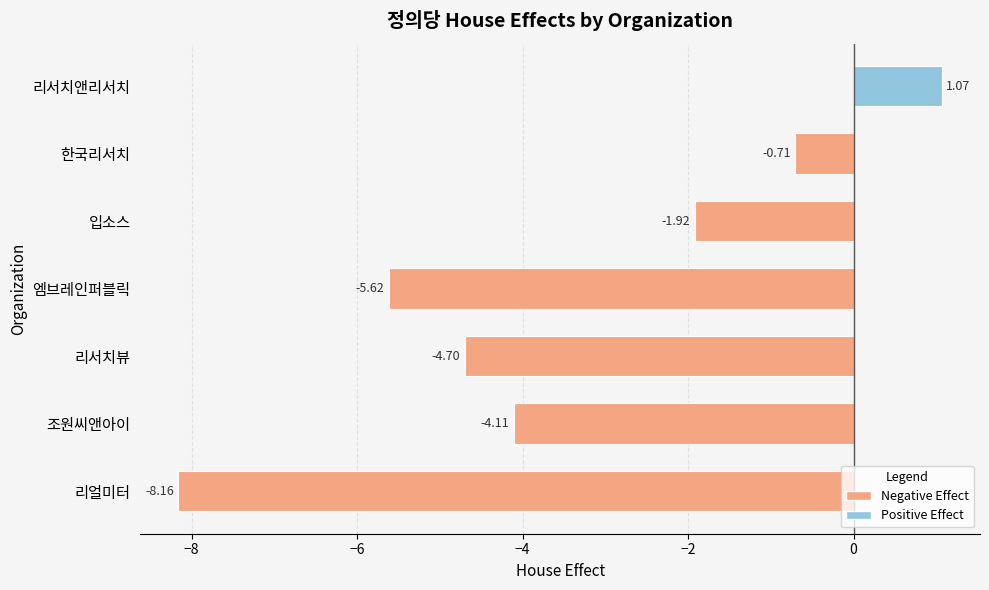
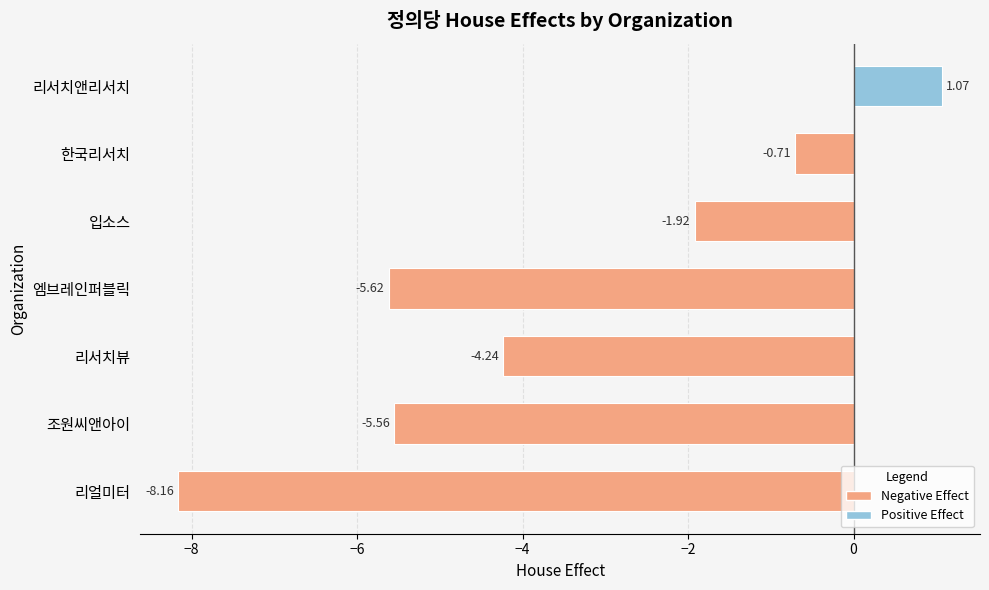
리서치뷰: -4.70 -> -4.24
조원씨앤아이: -4.11 -> -5.56
